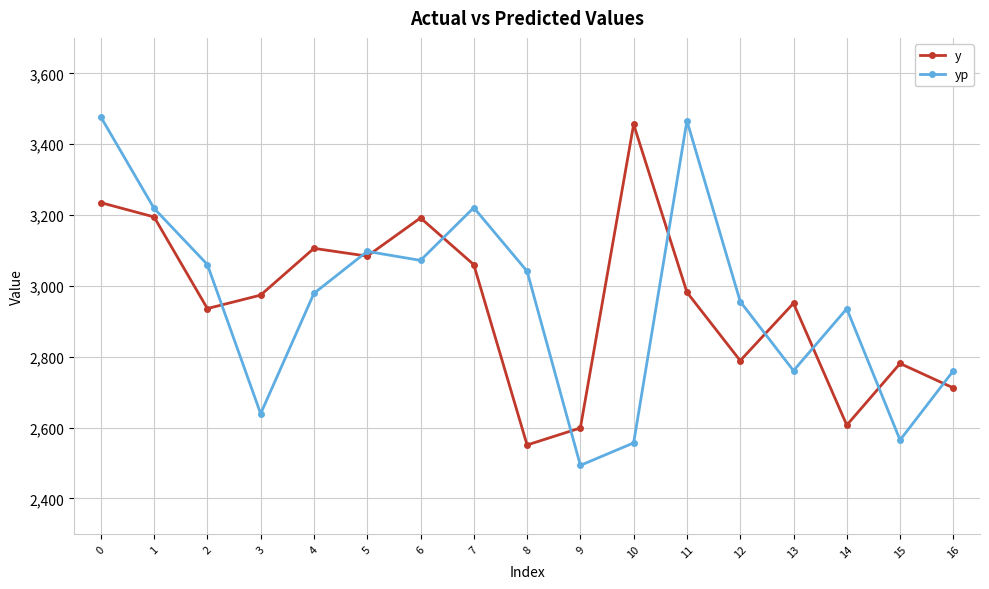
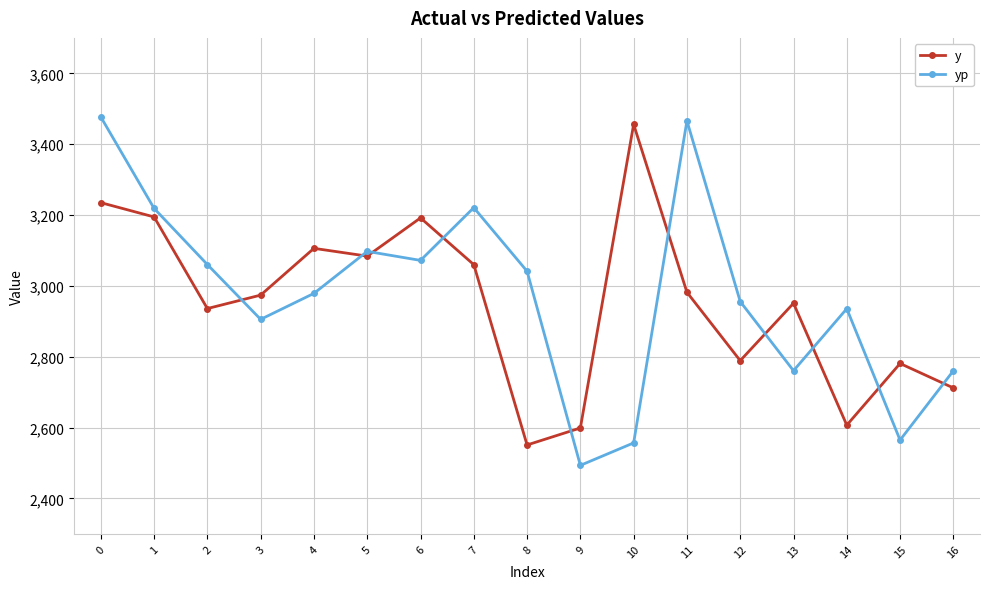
yp, 3: 2,640 -> 2,910
